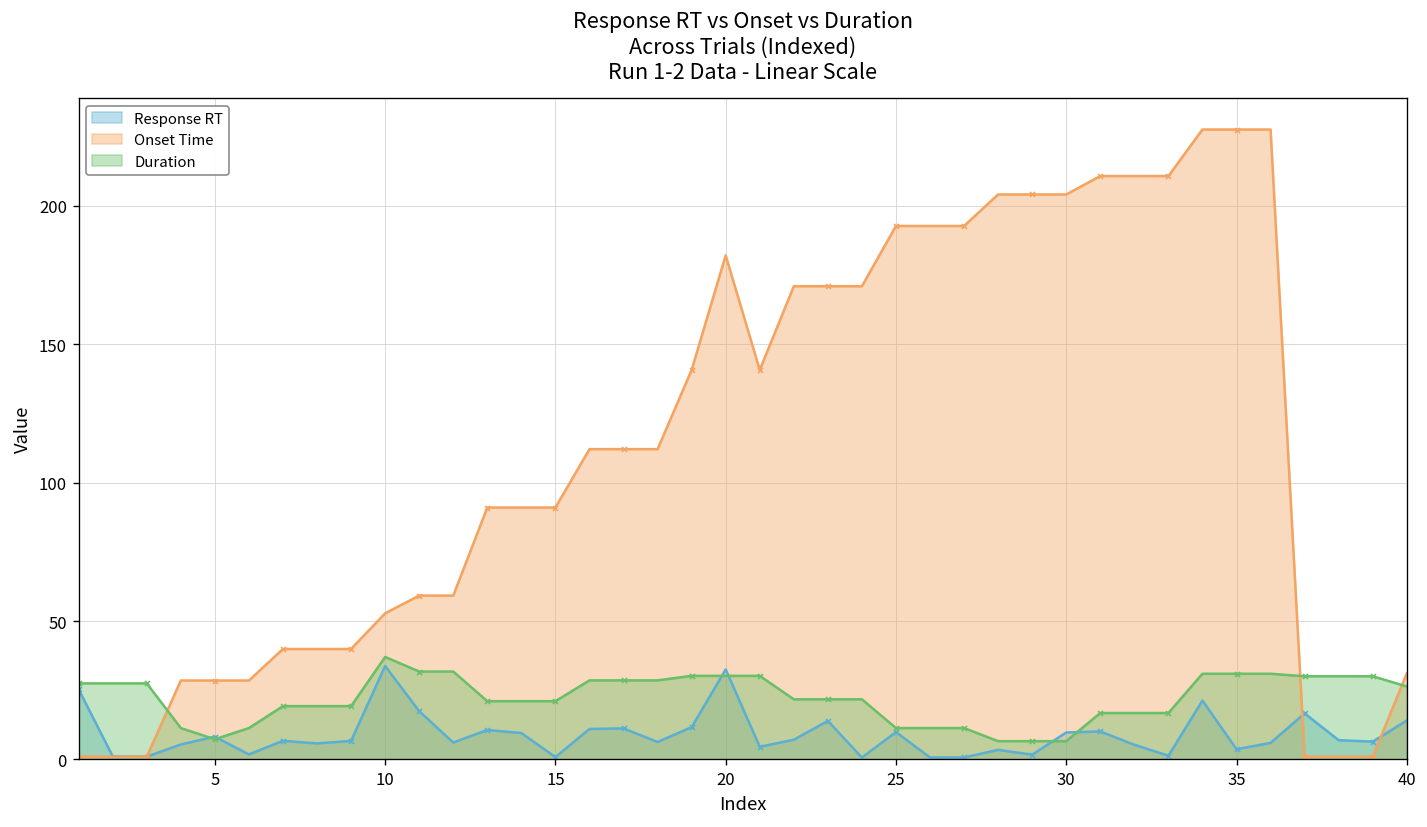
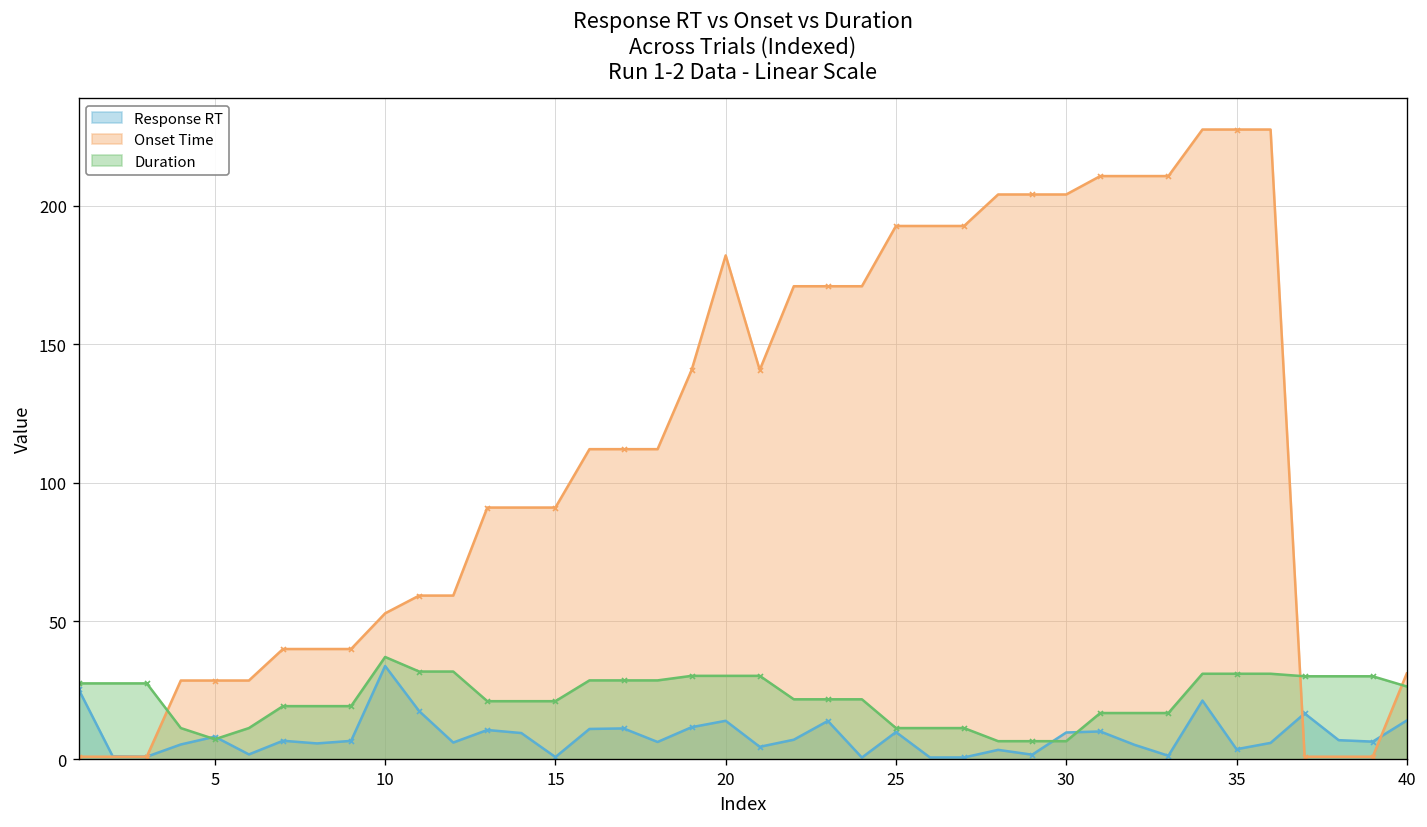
Response RT, 20: 33 -> 14
